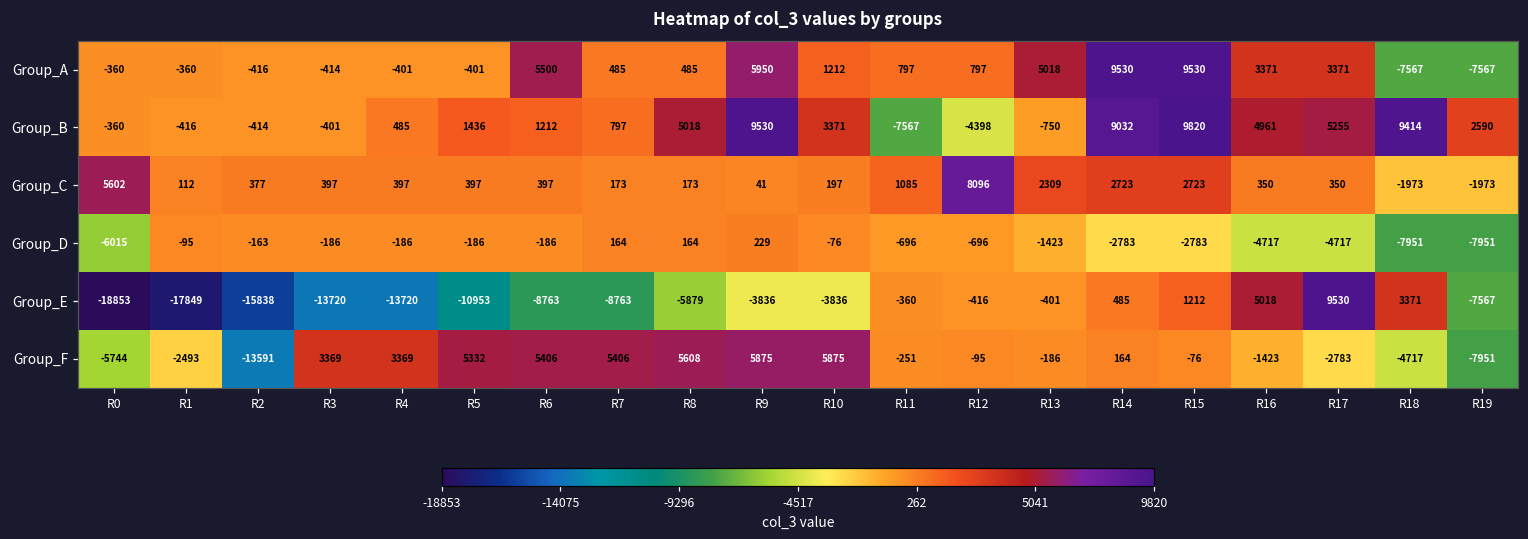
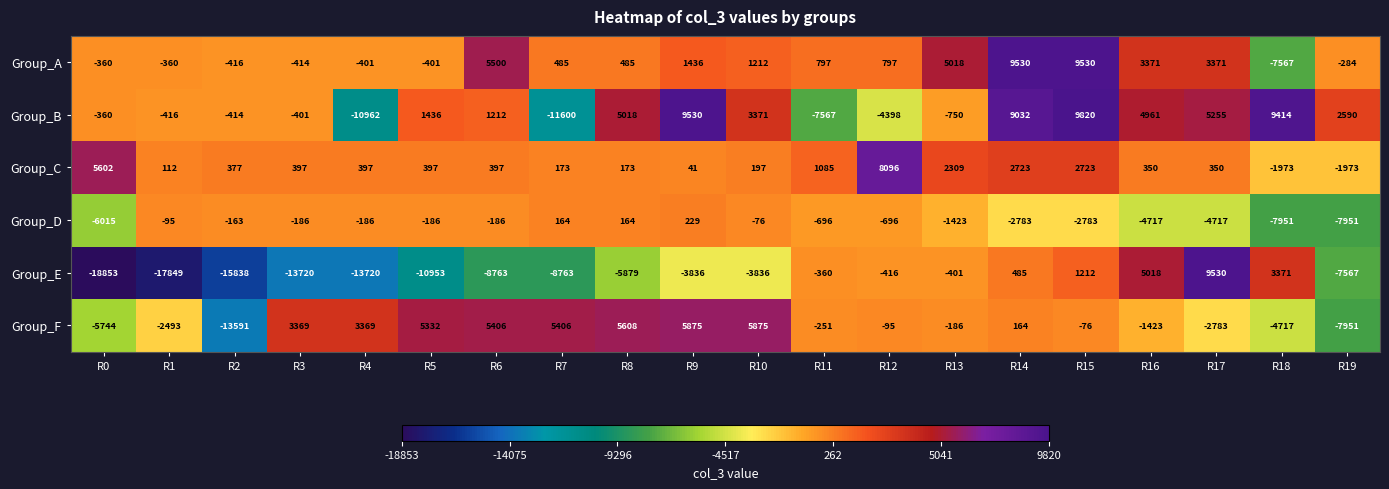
Group_A, R9: 5950 -> 1436
Group_A, R19: -7567 -> -284
Group_B, R4: 485 -> -10962
Group_B, R7: 797 -> -11600
